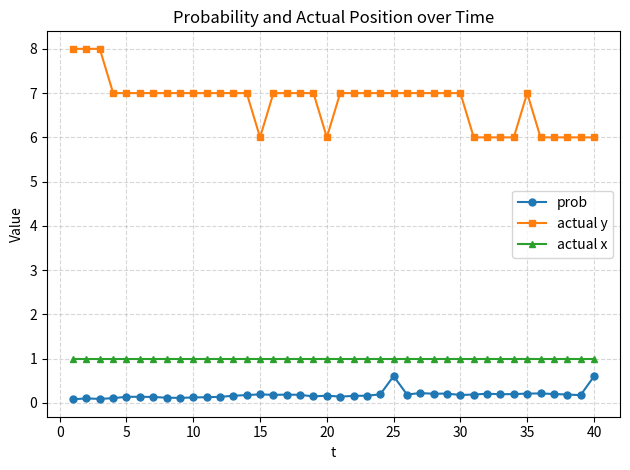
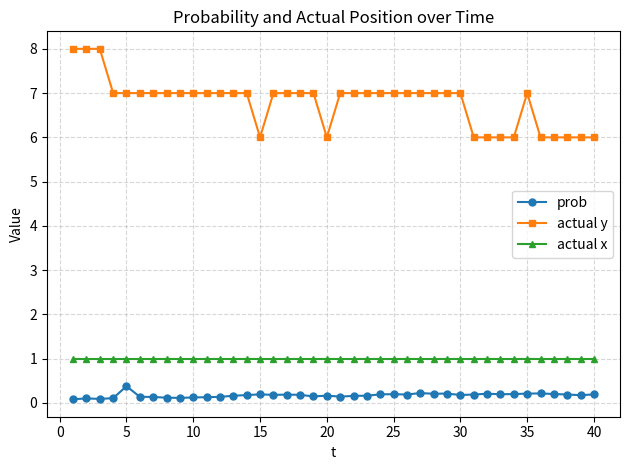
prob, 5: 0.1 -> 0.4
prob, 25: 0.6 -> 0.2
prob, 40: 0.6 -> 0.2
